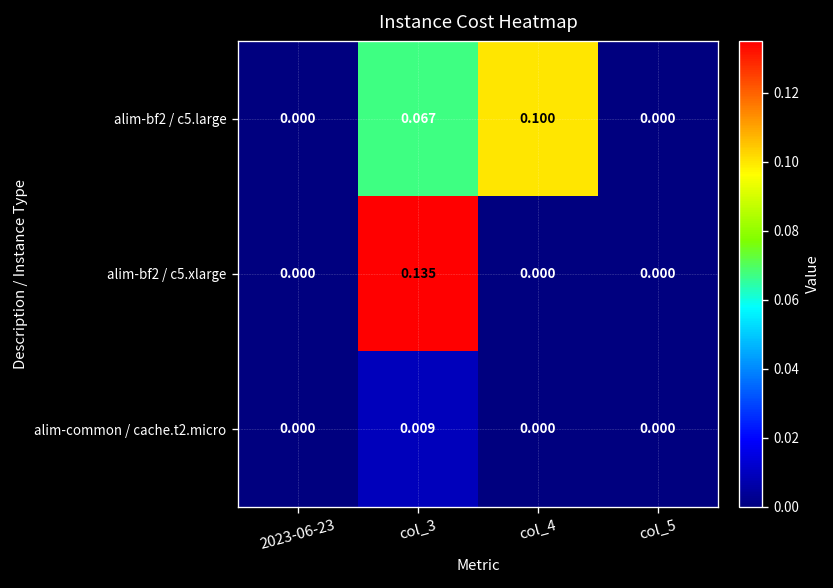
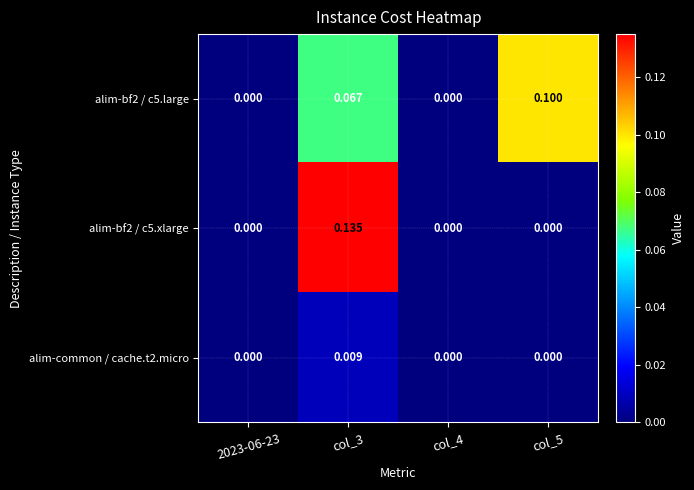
alim-bf2 / c5.large, col_4: 0.100 -> 0.000
alim-bf2 / c5.large, col_5: 0.000 -> 0.100
